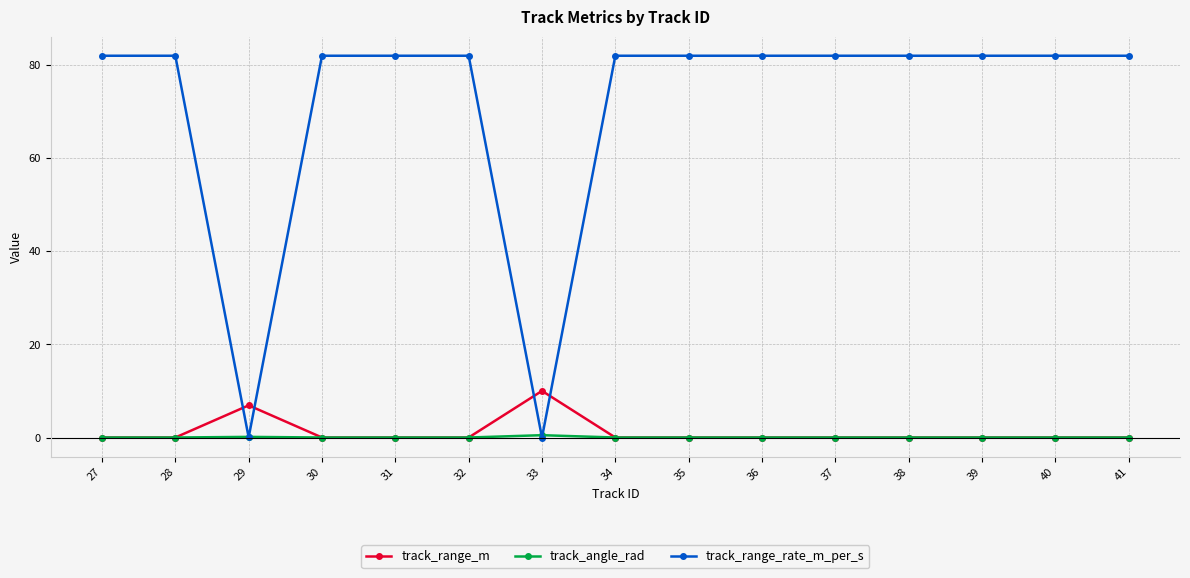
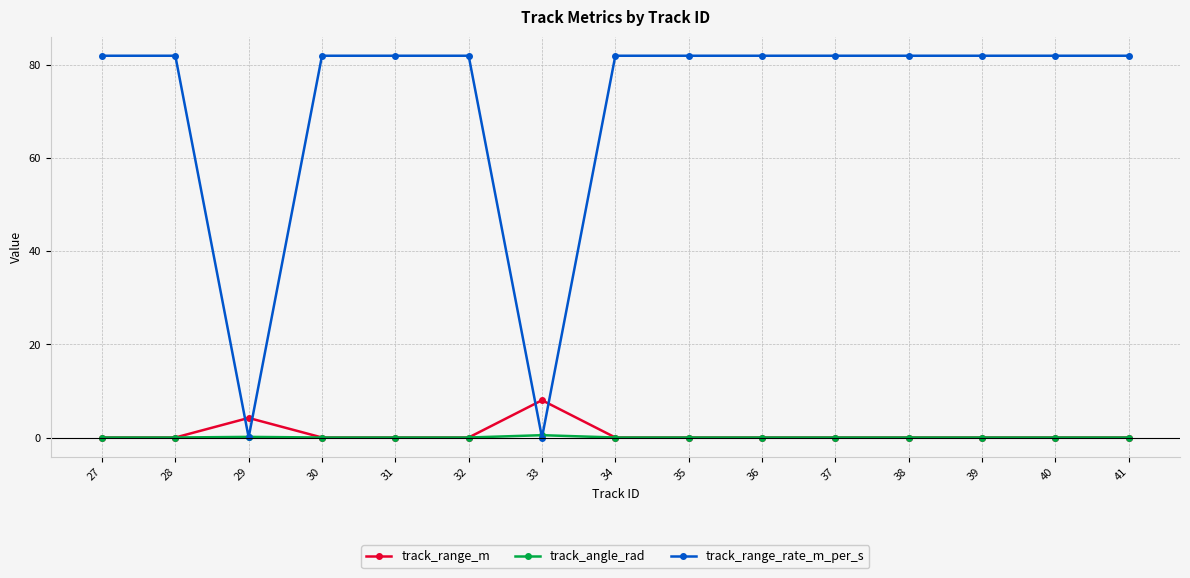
track_range_m, 29: 7 -> 4
track_range_m, 33: 10 -> 8
